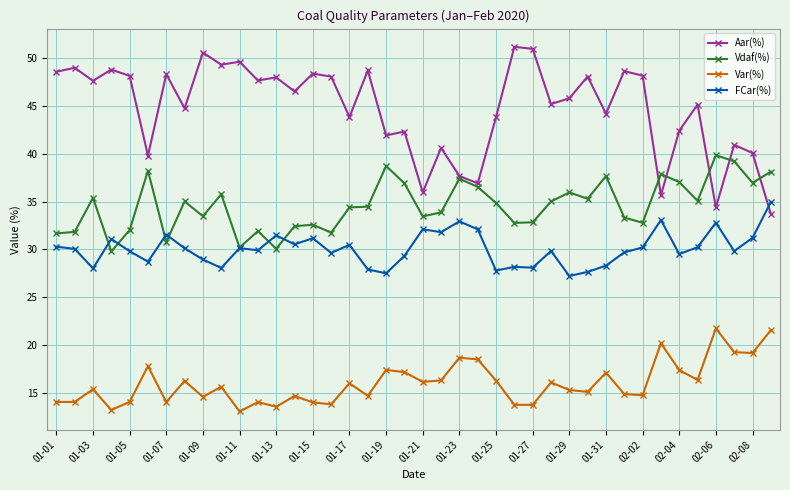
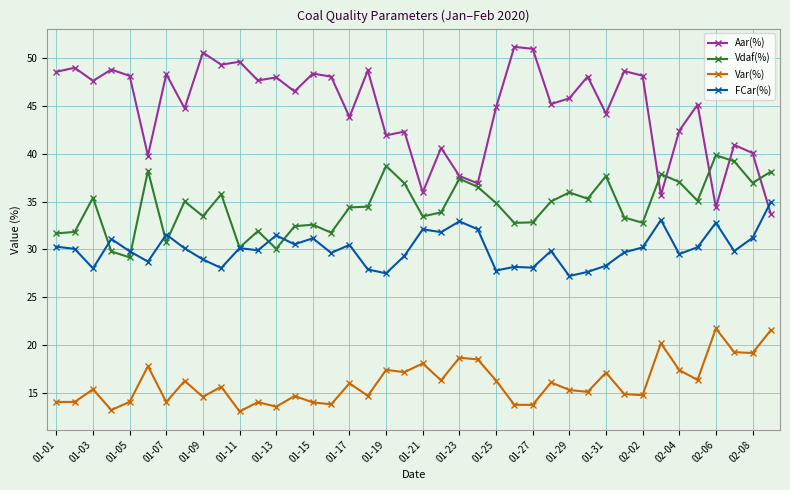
Vdaf(%), 01-05: 32 -> 29
Var(%), 01-21: 16 -> 18
Aar(%), 01-25: 44 -> 45
